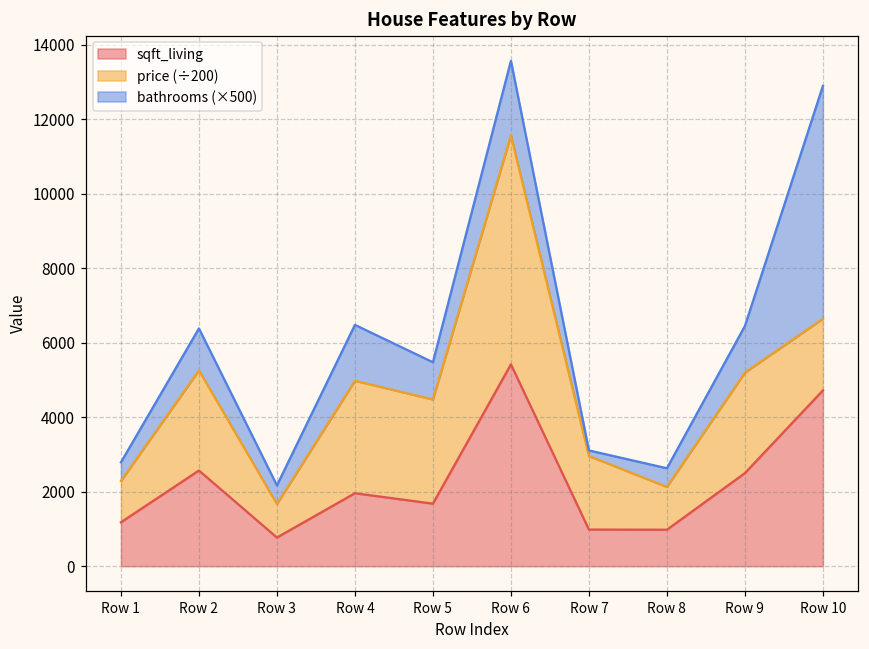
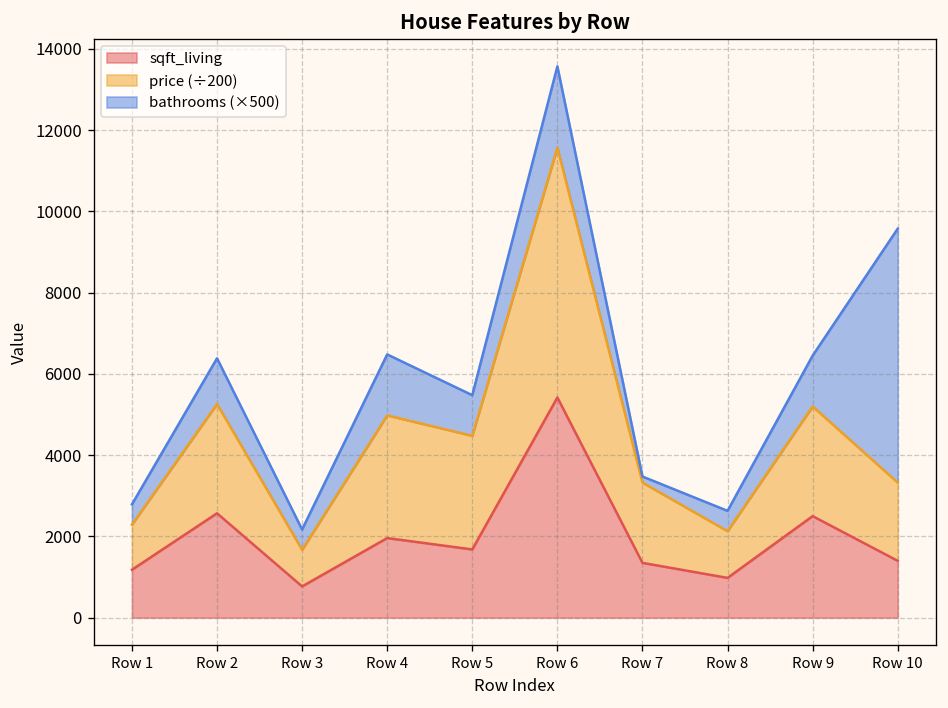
sqft_living, Row 7: 1000 -> 1400
sqft_living, Row 10: 4700 -> 1400
